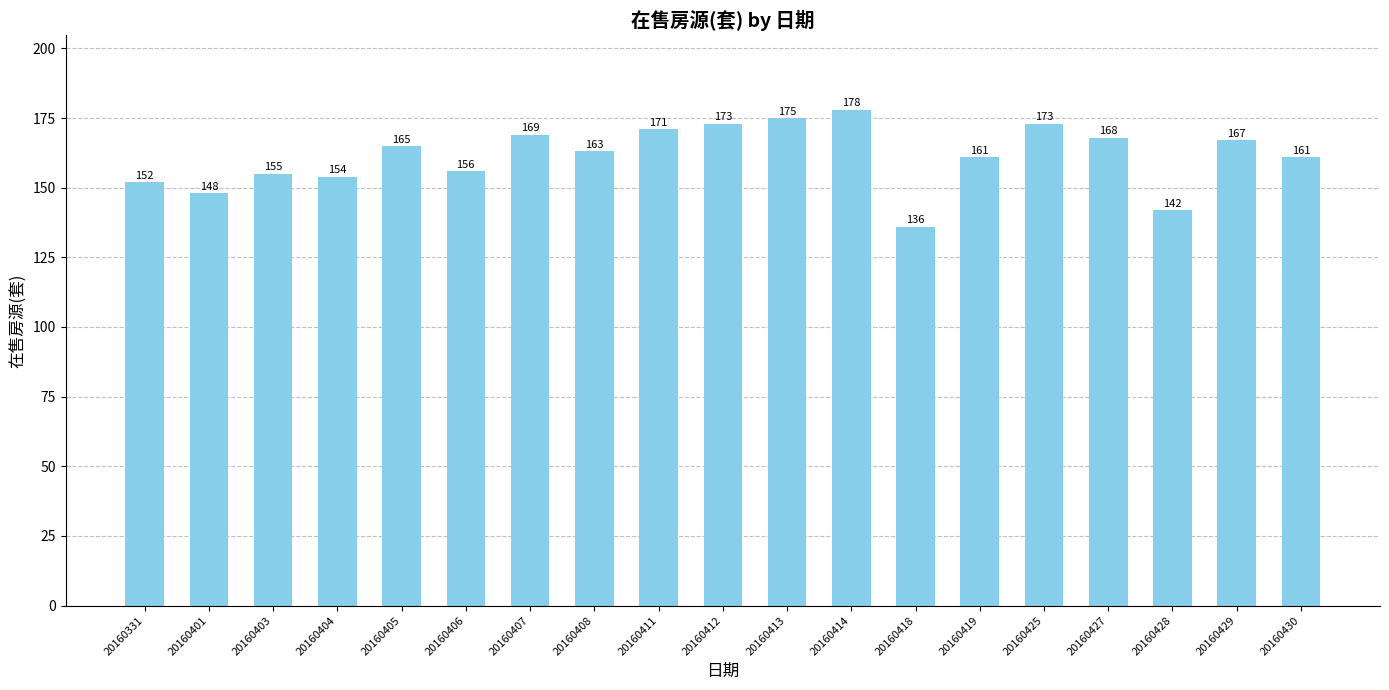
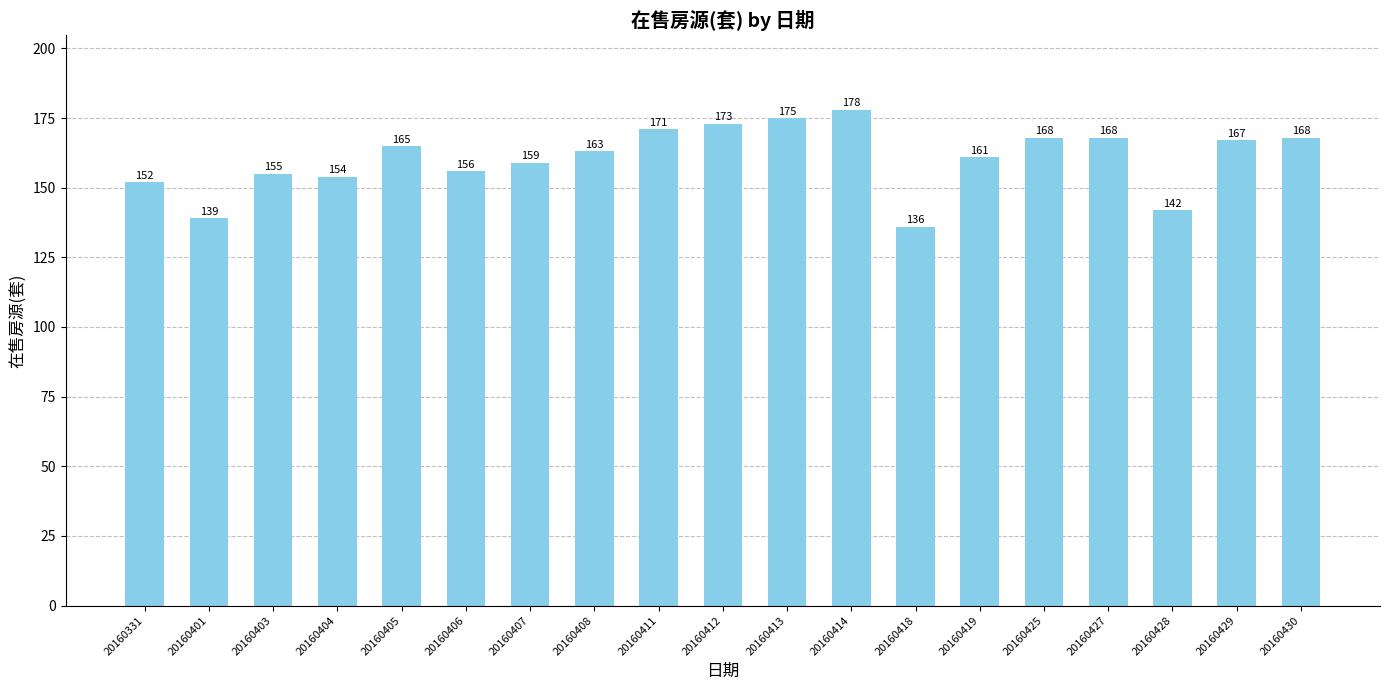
20160401: 148 -> 139
20160407: 169 -> 159
20160425: 173 -> 168
20160430: 161 -> 168
